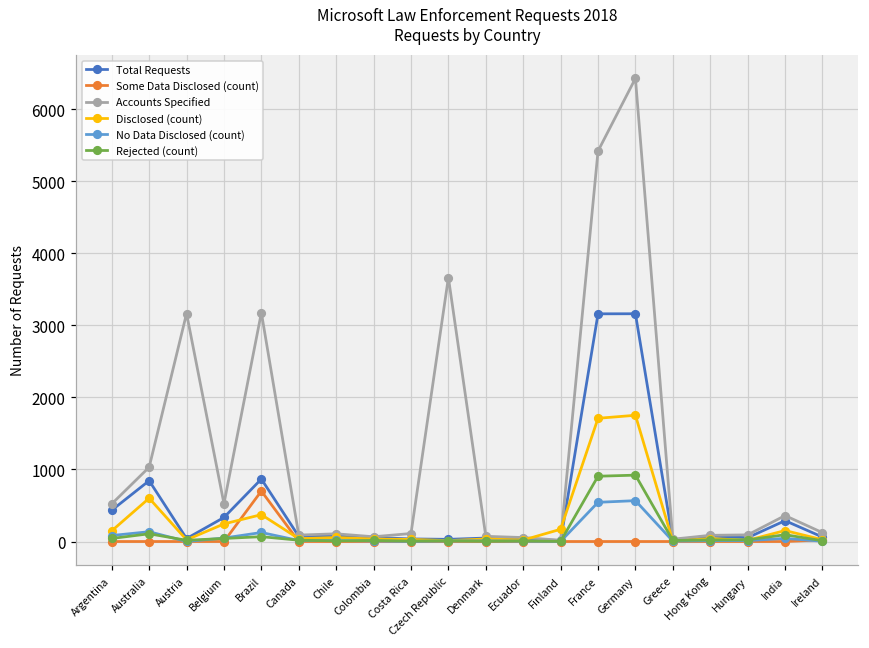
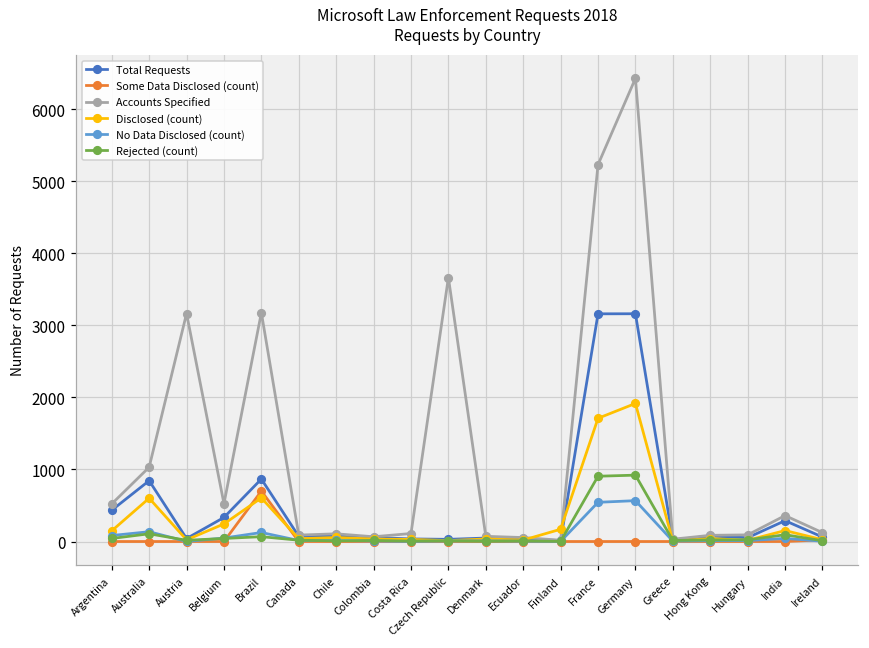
Disclosed (count), Brazil: 400 -> 600
Accounts Specified, France: 5400 -> 5200
Disclosed (count), Germany: 1800 -> 1900
